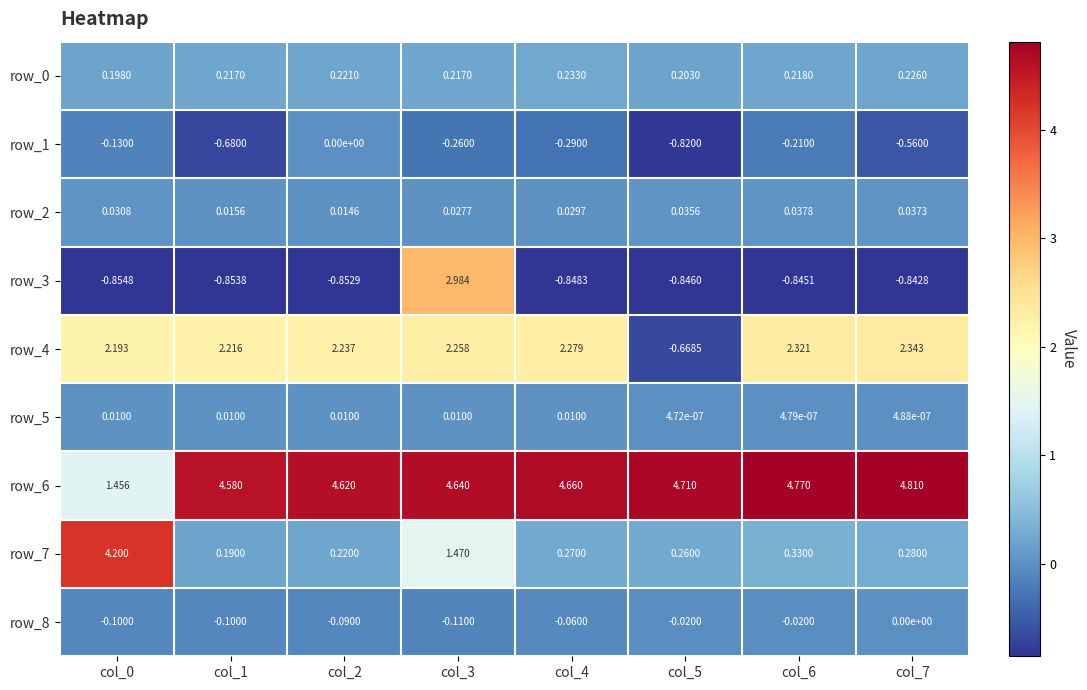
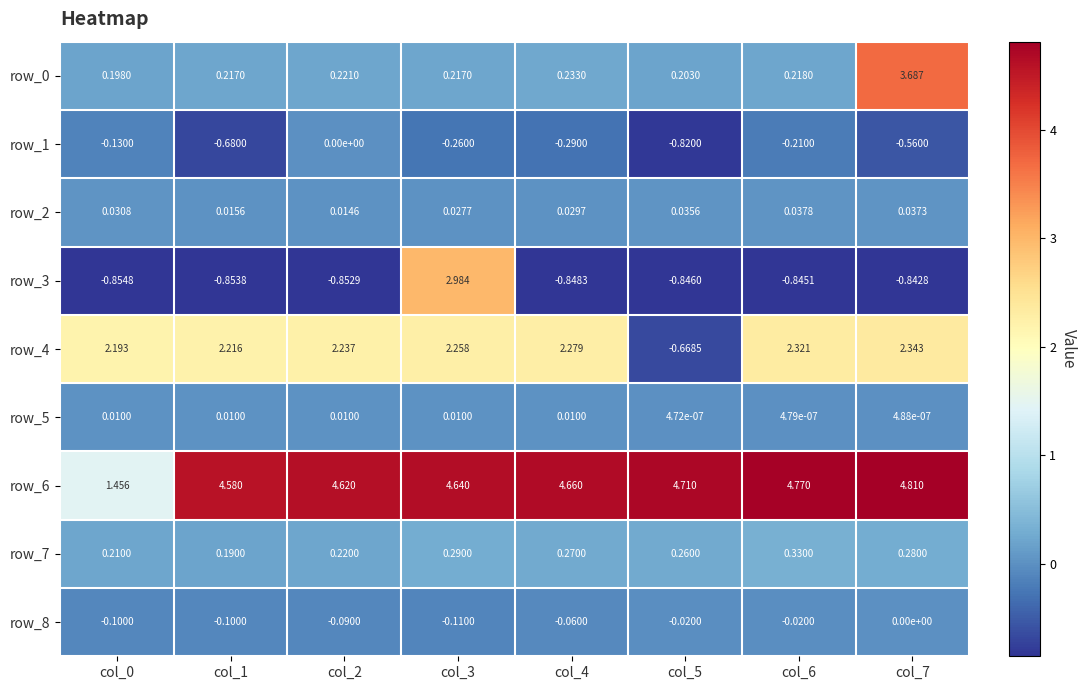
row_0, col_7: 0.2260 -> 3.687
row_7, col_0: 4.200 -> 0.2100
row_7, col_3: 1.470 -> 0.2900
